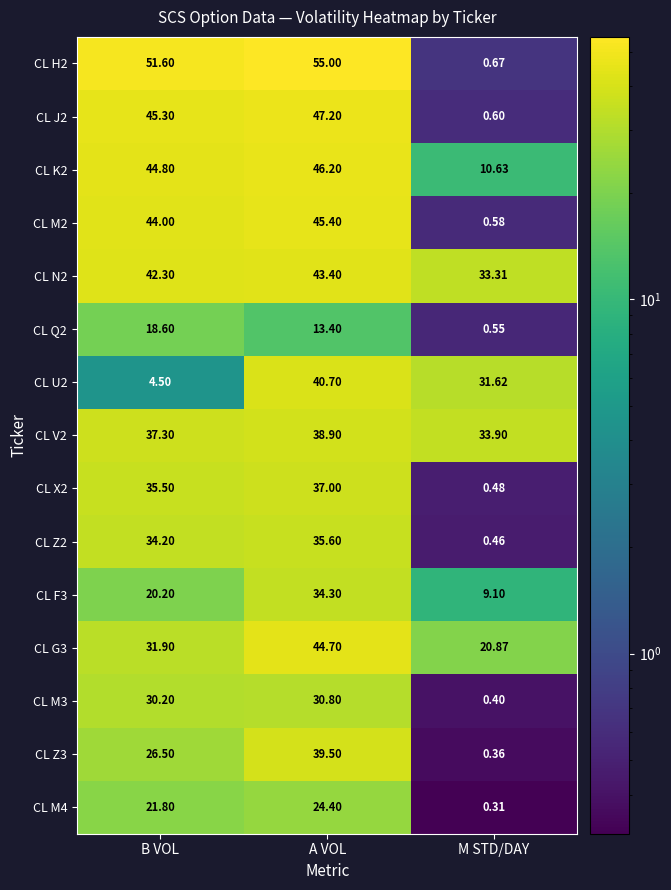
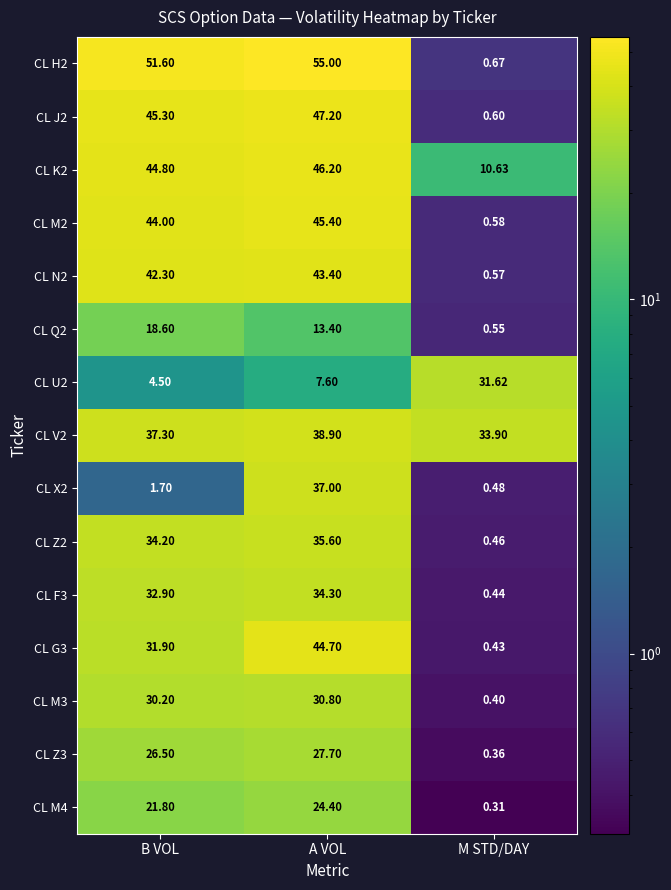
CL N2, M STD/DAY: 33.31 -> 0.57
CL U2, A VOL: 40.70 -> 7.60
CL X2, B VOL: 35.50 -> 1.70
CL F3, B VOL: 20.20 -> 32.90
CL F3, M STD/DAY: 9.10 -> 0.44
CL G3, M STD/DAY: 20.87 -> 0.43
CL Z3, A VOL: 39.50 -> 27.70
